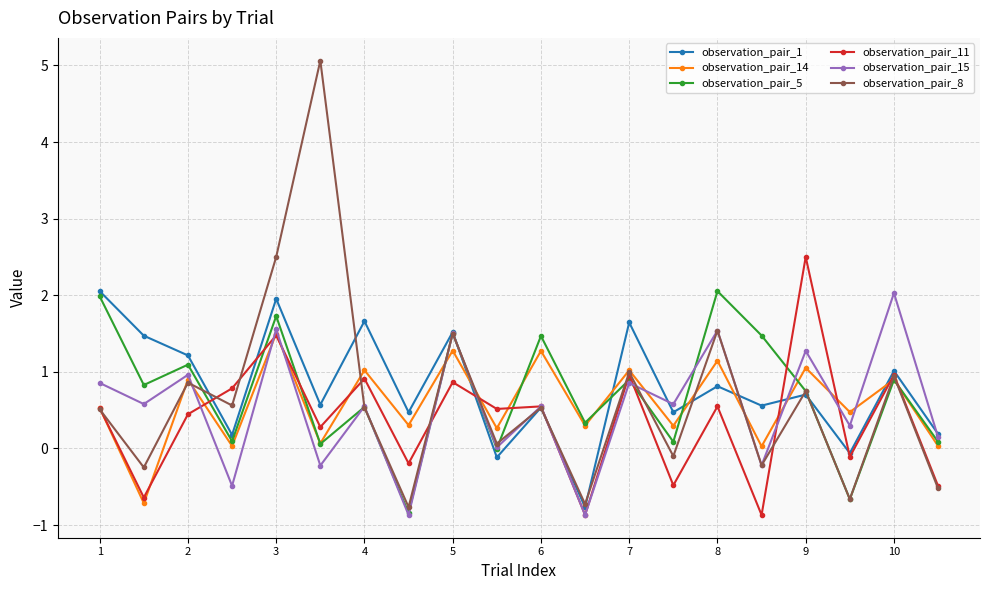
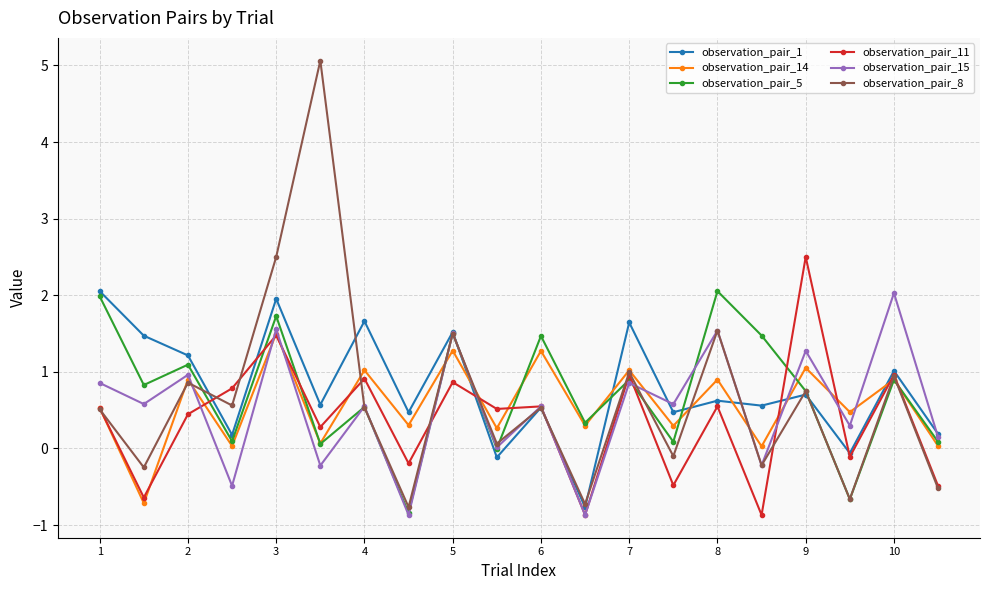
observation_pair_1, 8: 0.8 -> 0.6
observation_pair_14, 8: 1.1 -> 0.9
